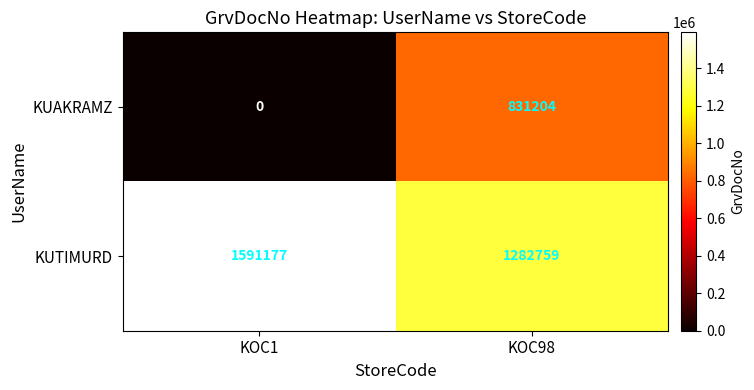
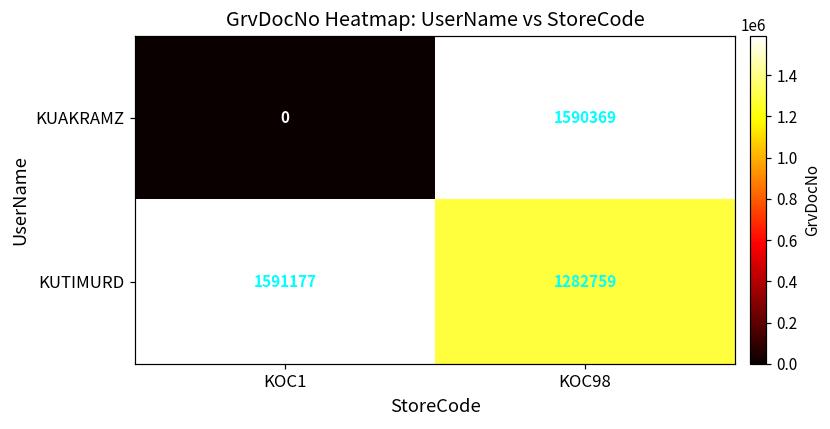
KUAKRAMZ, KOC98: 831204 -> 1590369
